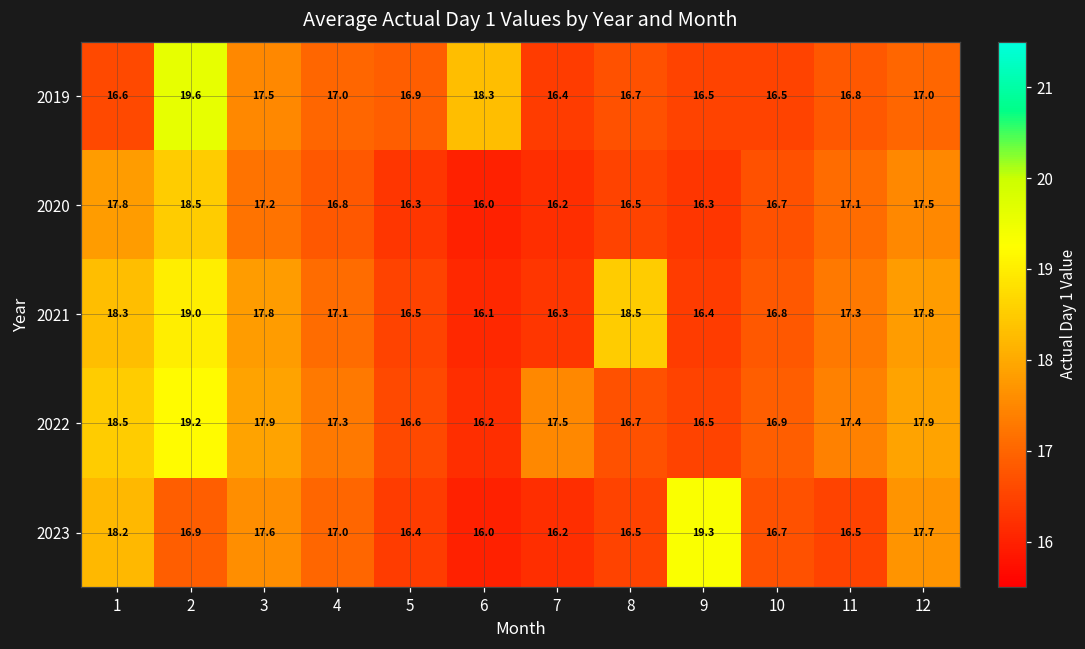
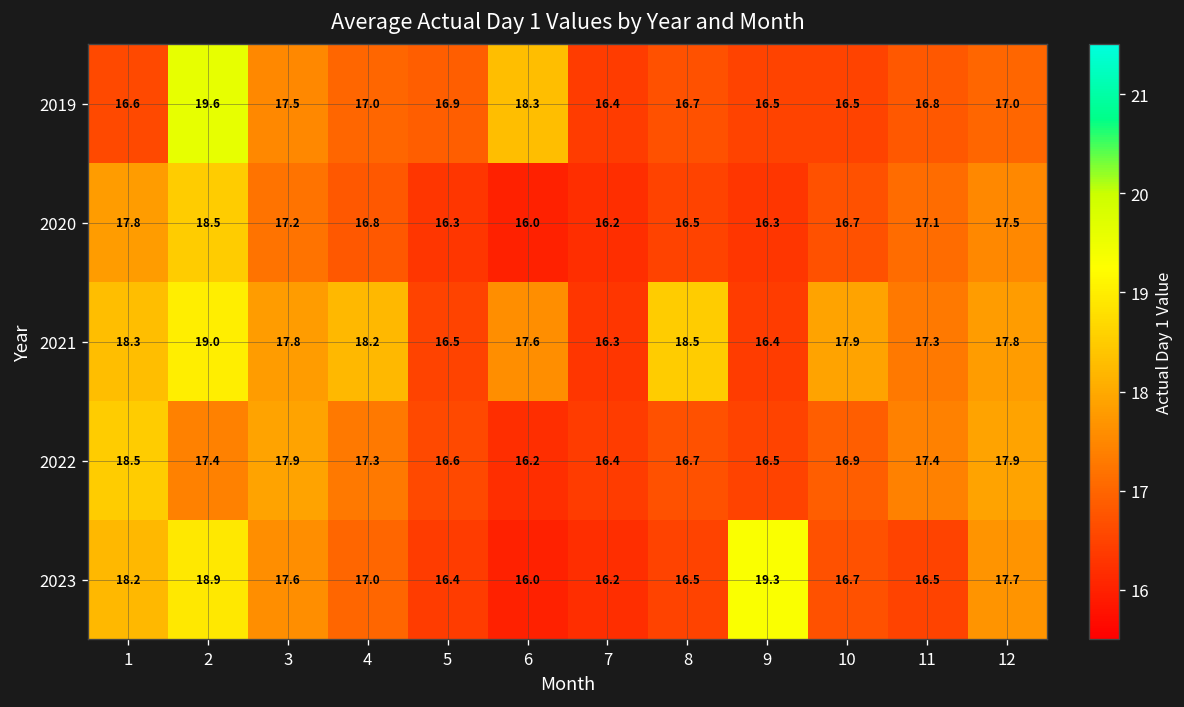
2021, 4: 17.1 -> 18.2
2021, 6: 16.1 -> 17.6
2021, 10: 16.8 -> 17.9
2022, 2: 19.2 -> 17.4
2022, 7: 17.5 -> 16.4
2023, 2: 16.9 -> 18.9
